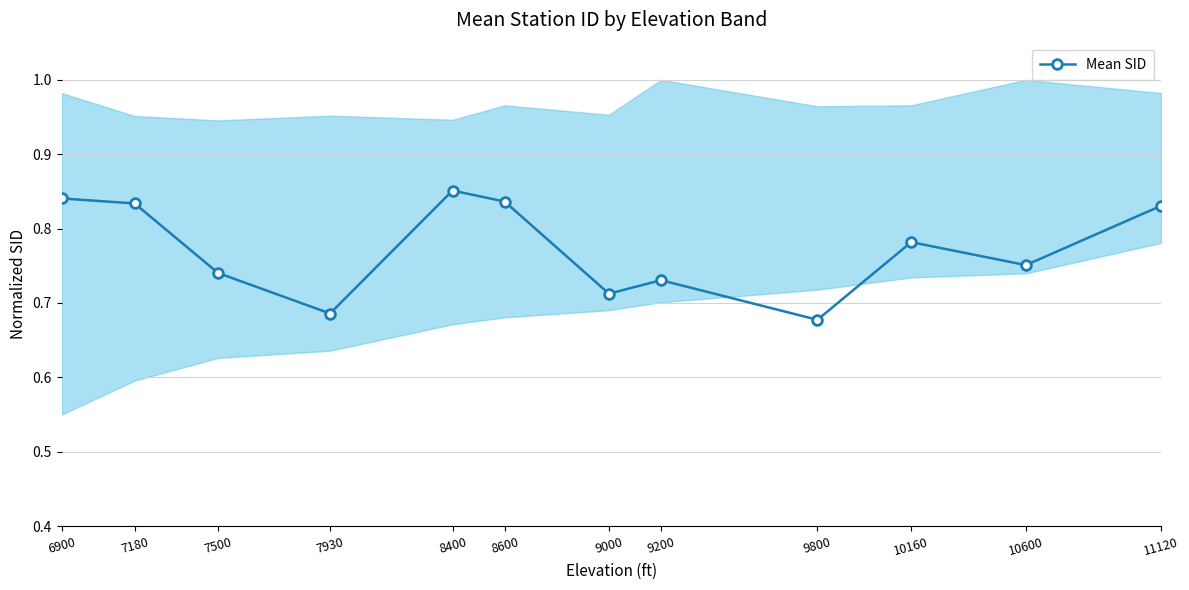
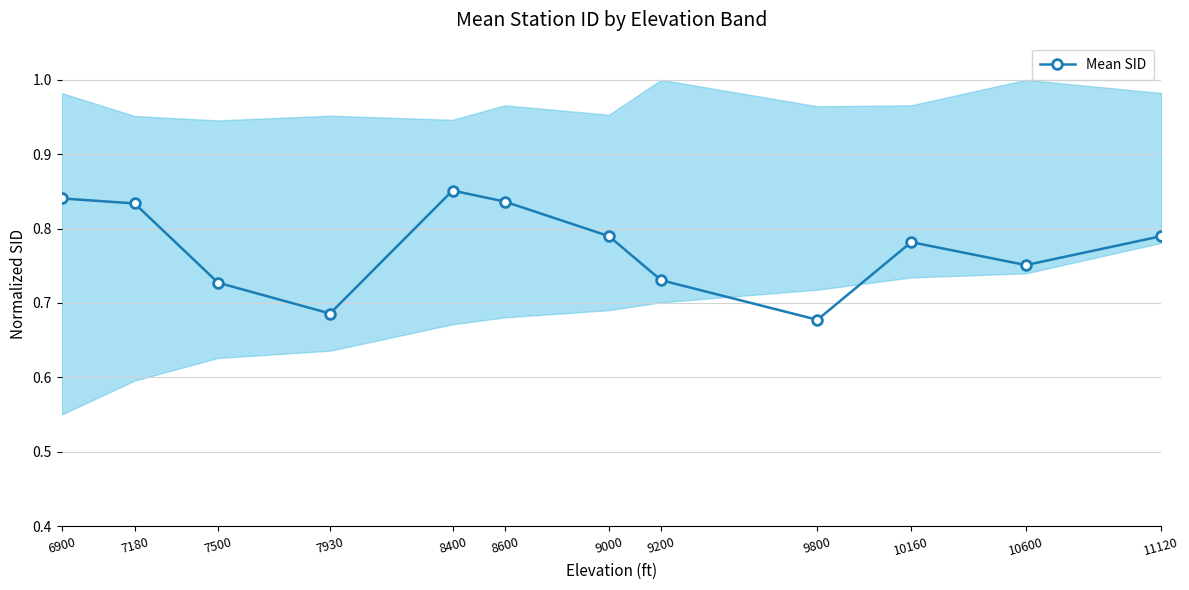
Mean SID, 7500: 0.74 -> 0.73
Mean SID, 9000: 0.71 -> 0.79
Mean SID, 11120: 0.83 -> 0.79
